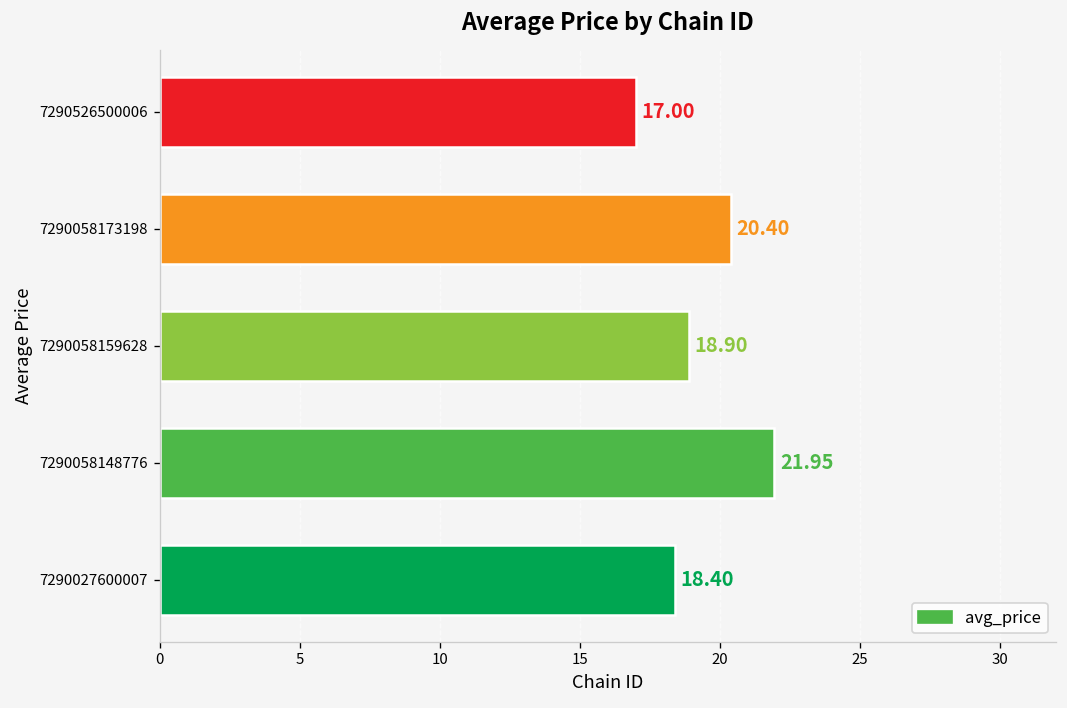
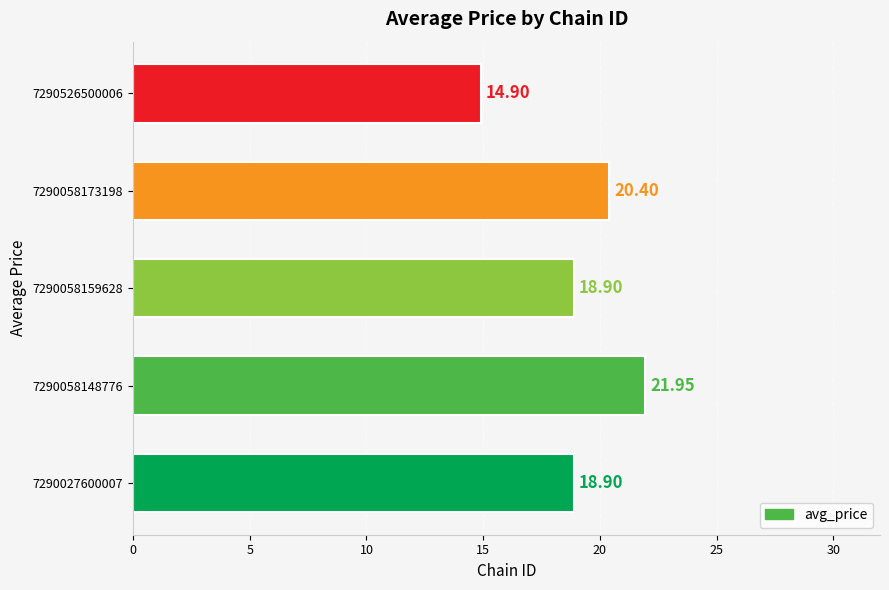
7290526500006: 17.00 -> 14.90
7290027600007: 18.40 -> 18.90
